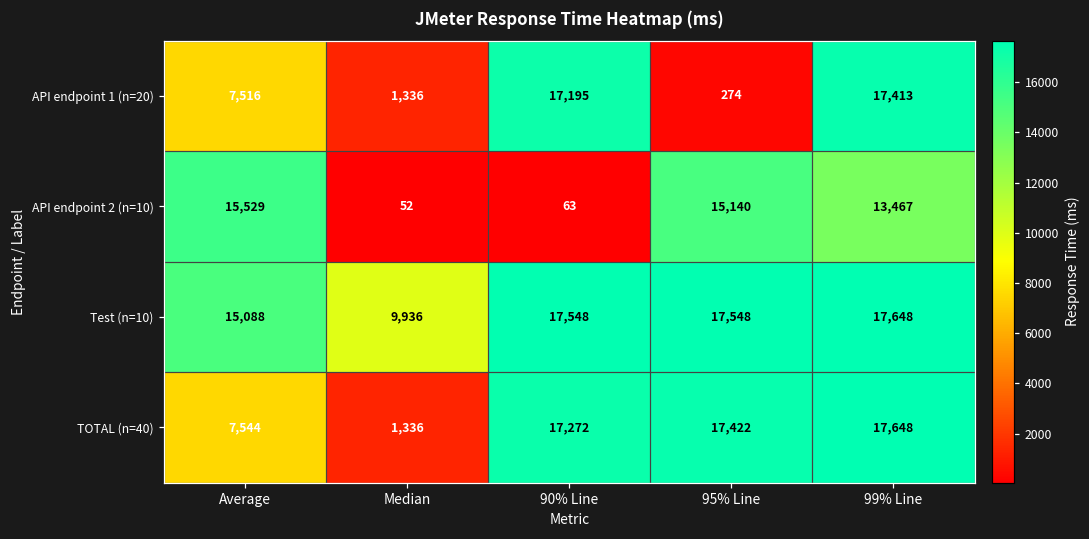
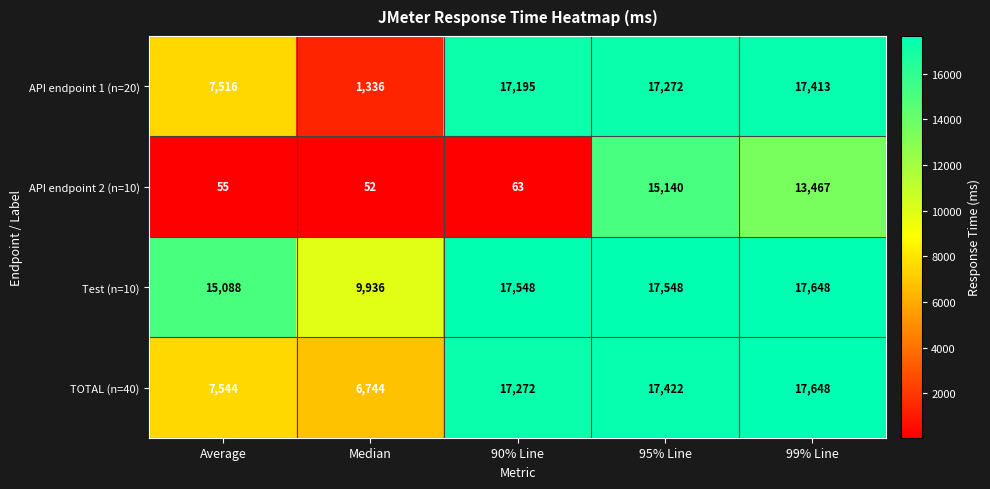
API endpoint 1 (n=20), 95% Line: 274 -> 17,272
API endpoint 2 (n=10), Average: 15,529 -> 55
TOTAL (n=40), Median: 1,336 -> 6,744
